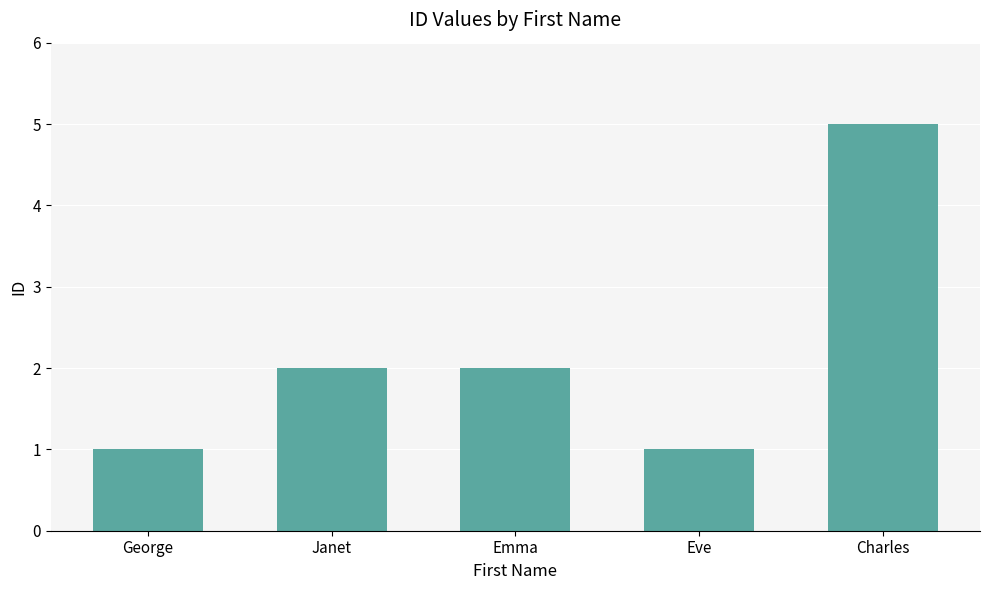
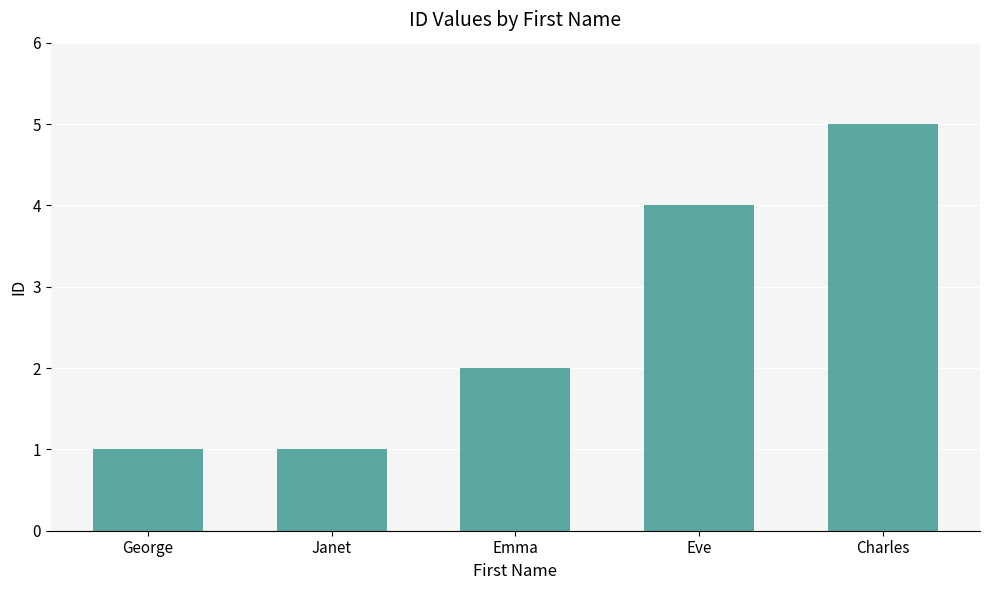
Janet: 2 -> 1
Eve: 1 -> 4
